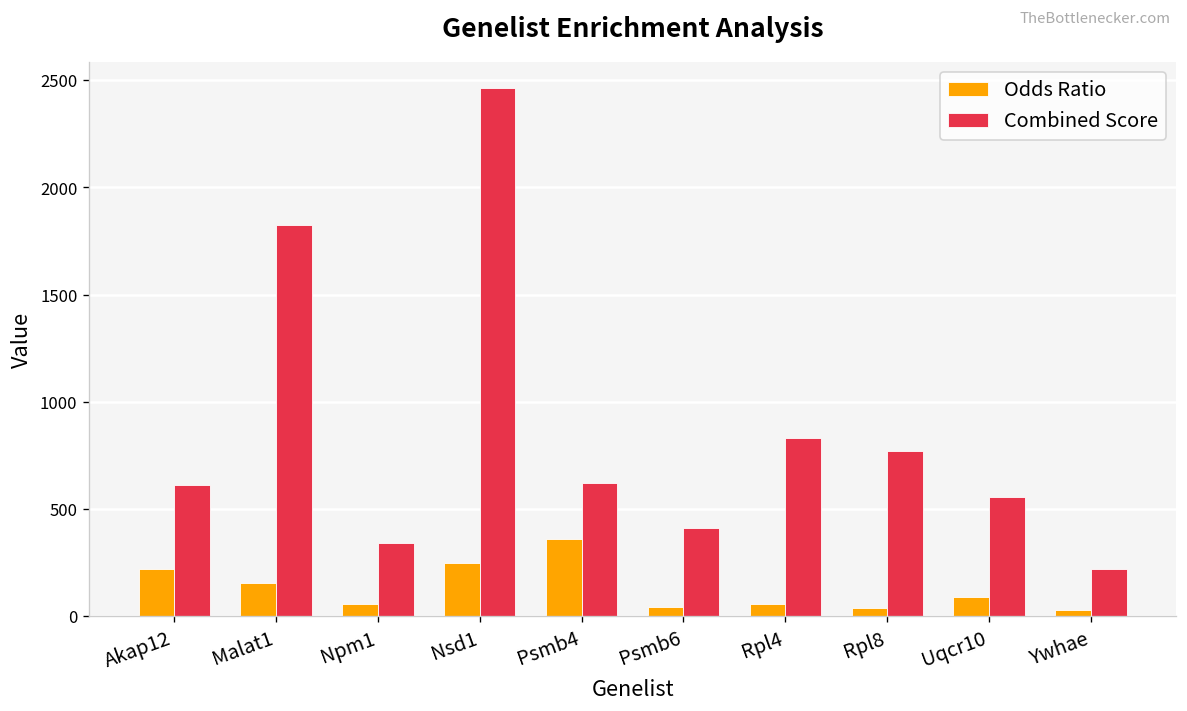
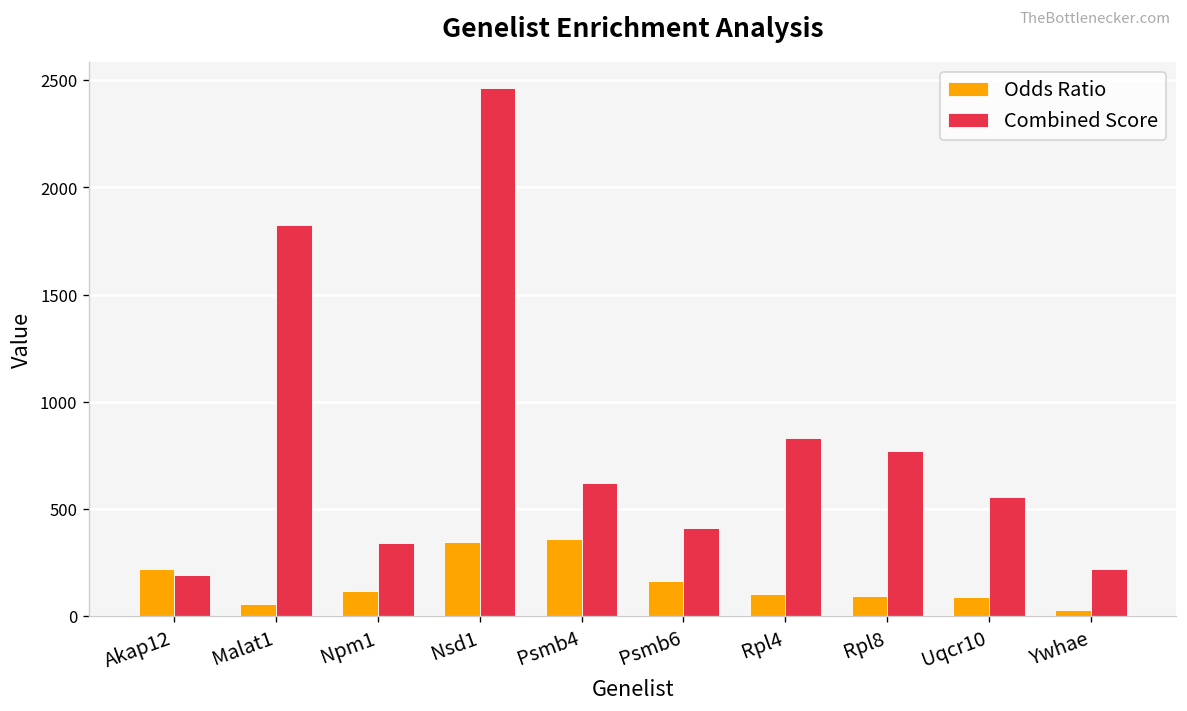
Combined Score, Akap12: 610 -> 190
Odds Ratio, Malat1: 150 -> 60
Odds Ratio, Npm1: 60 -> 120
Odds Ratio, Nsd1: 250 -> 350
Odds Ratio, Psmb6: 40 -> 160
Odds Ratio, Rpl4: 60 -> 100
Odds Ratio, Rpl8: 40 -> 100
